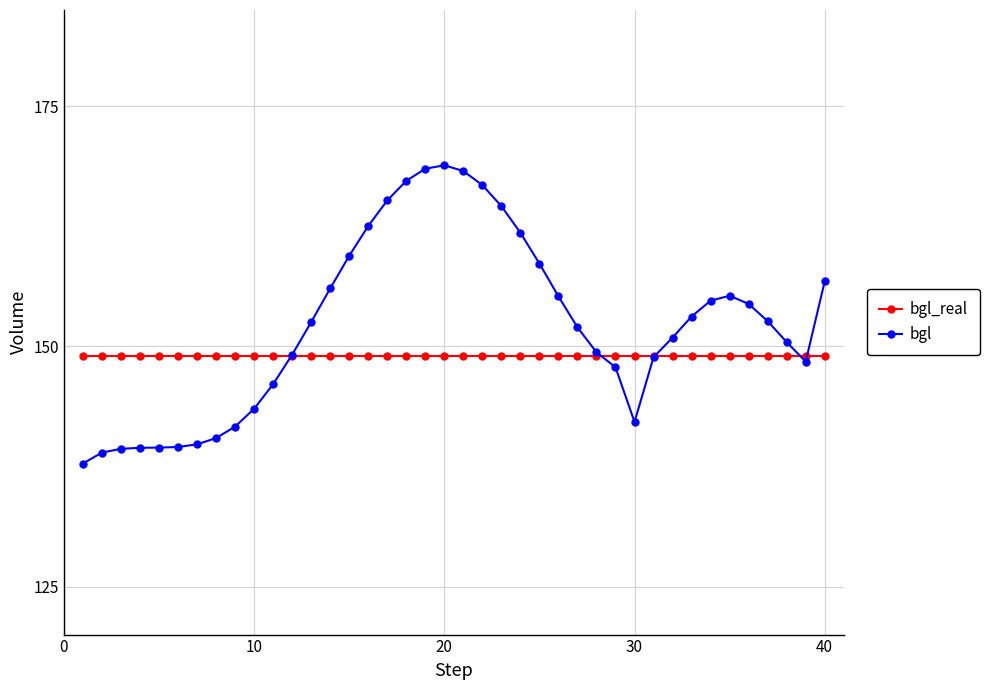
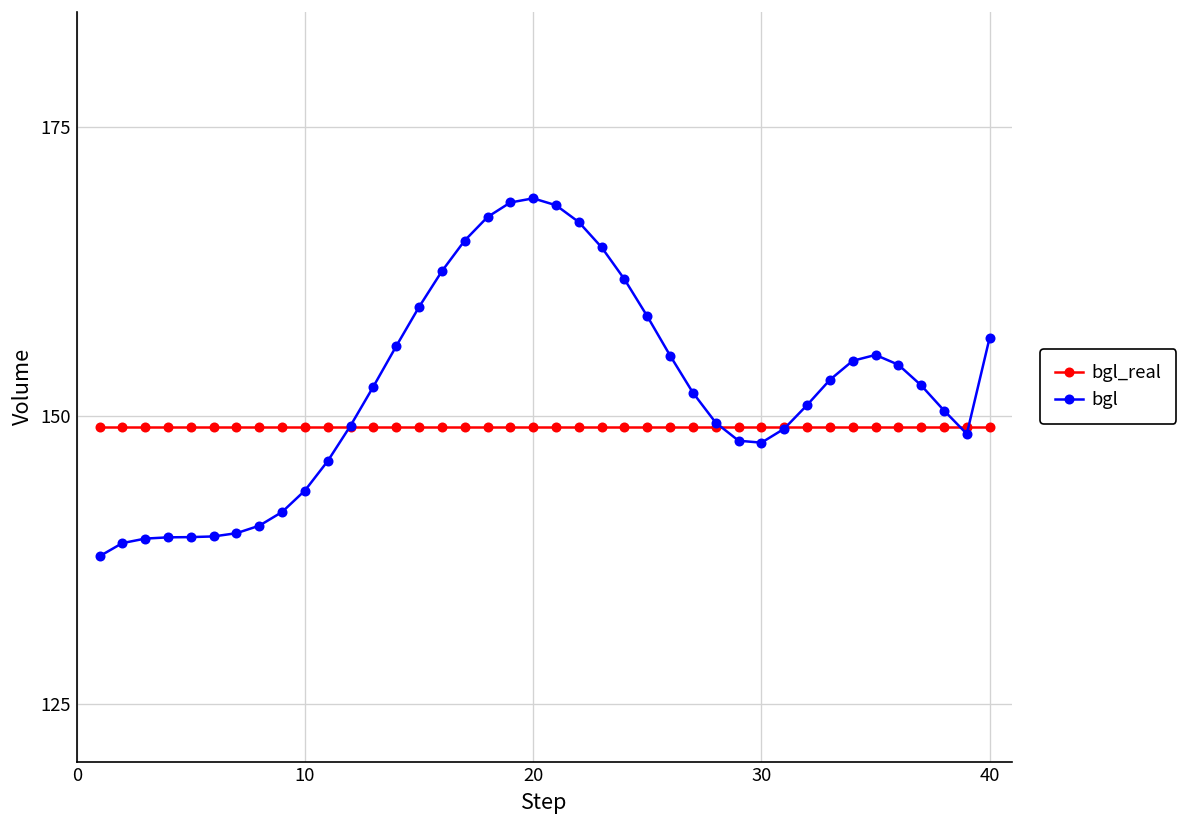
bgl, 30: 142 -> 148
